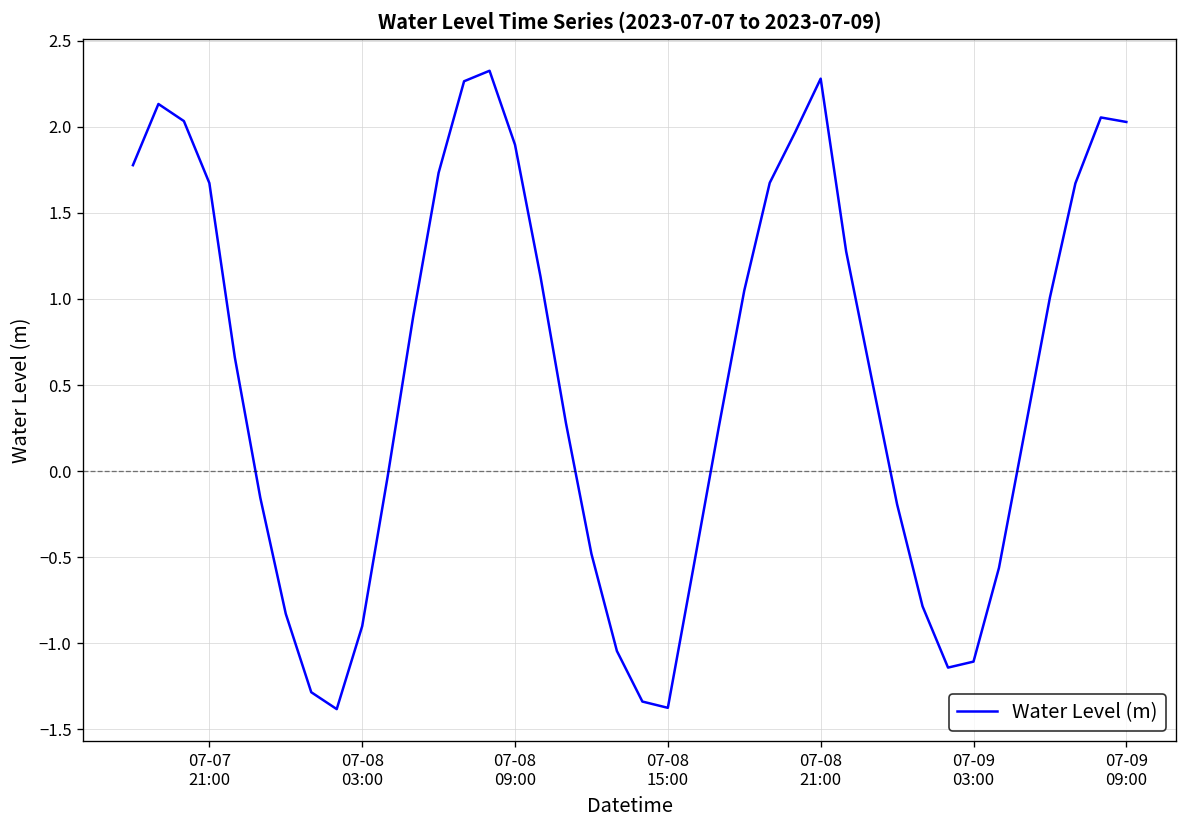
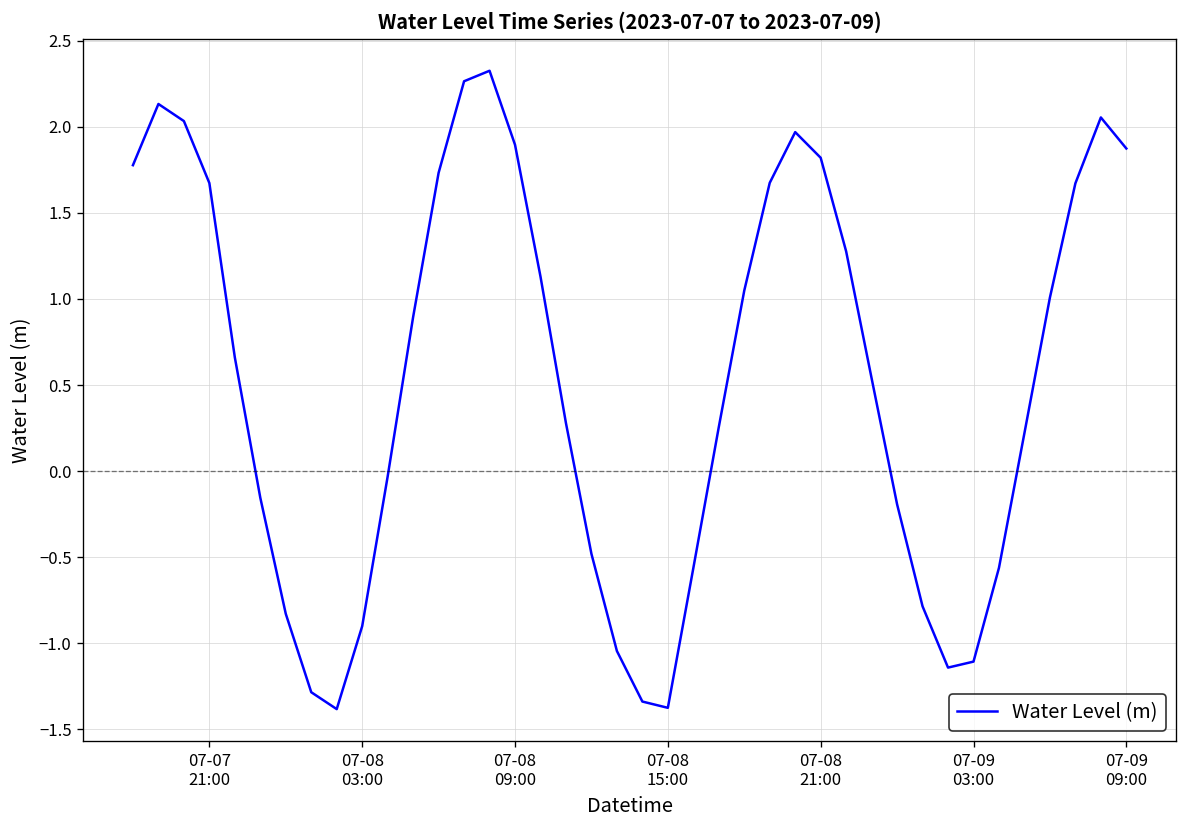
07-08 21:00: 2.28 -> 1.82
07-09 09:00: 2.03 -> 1.87
